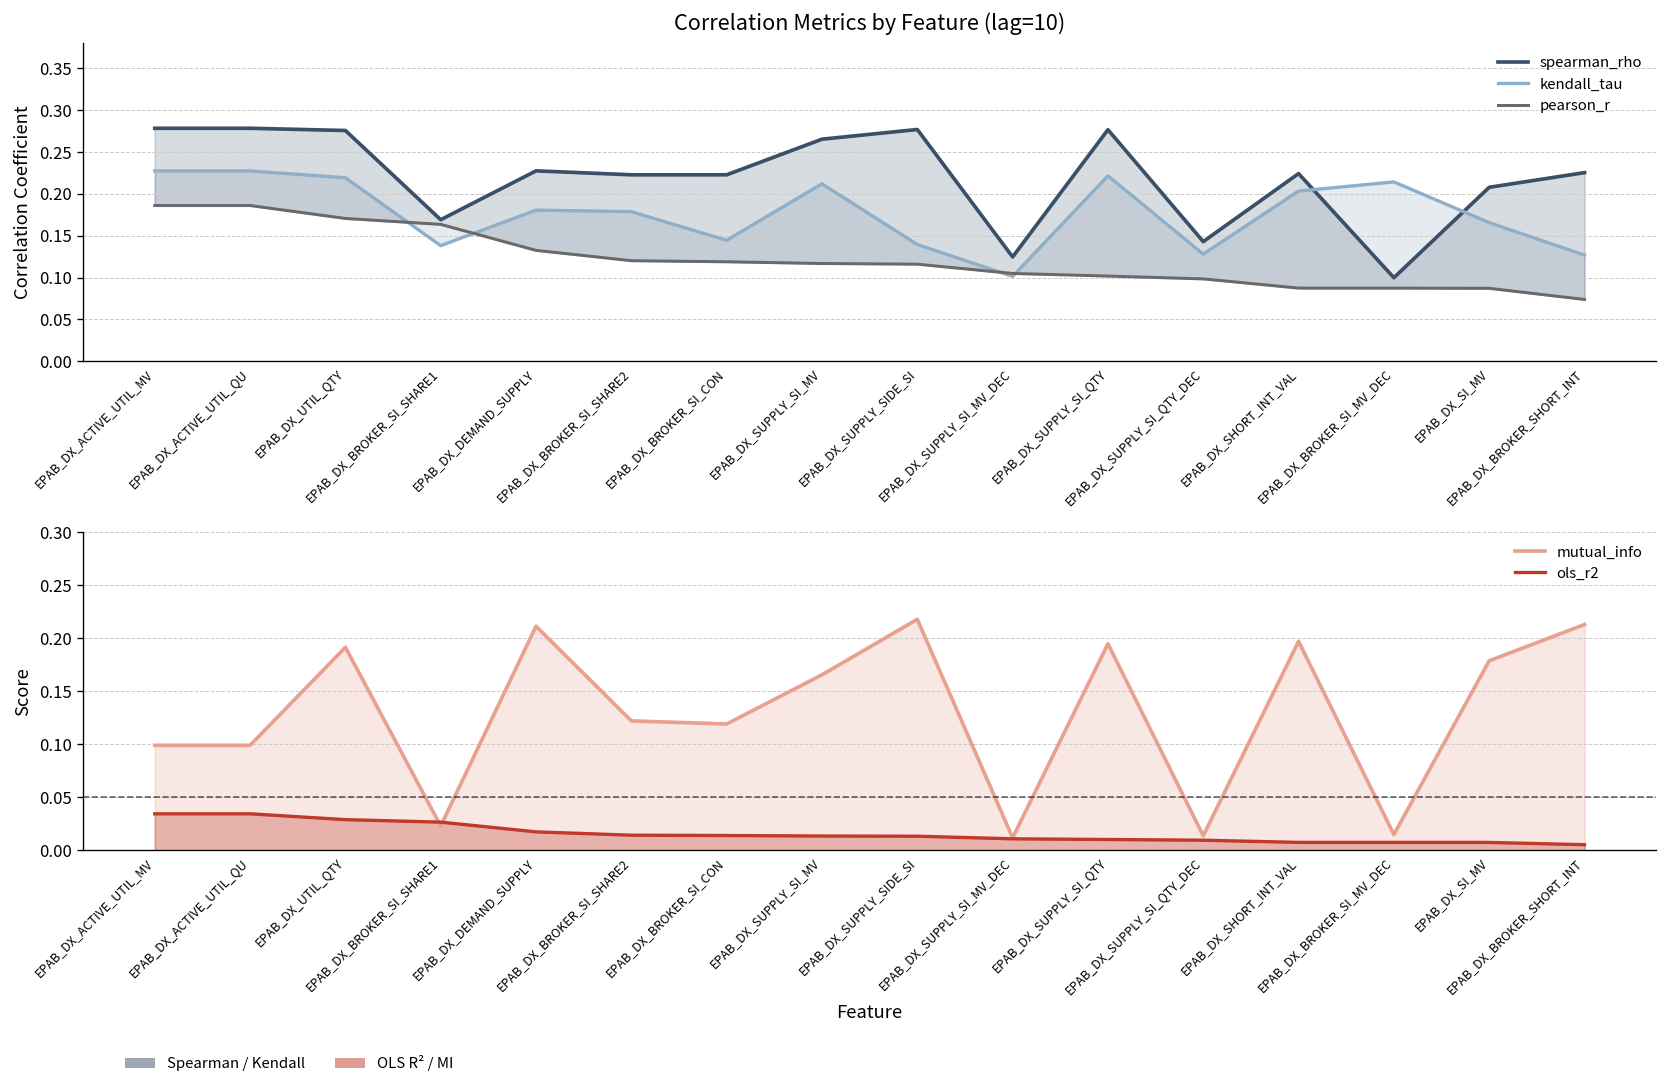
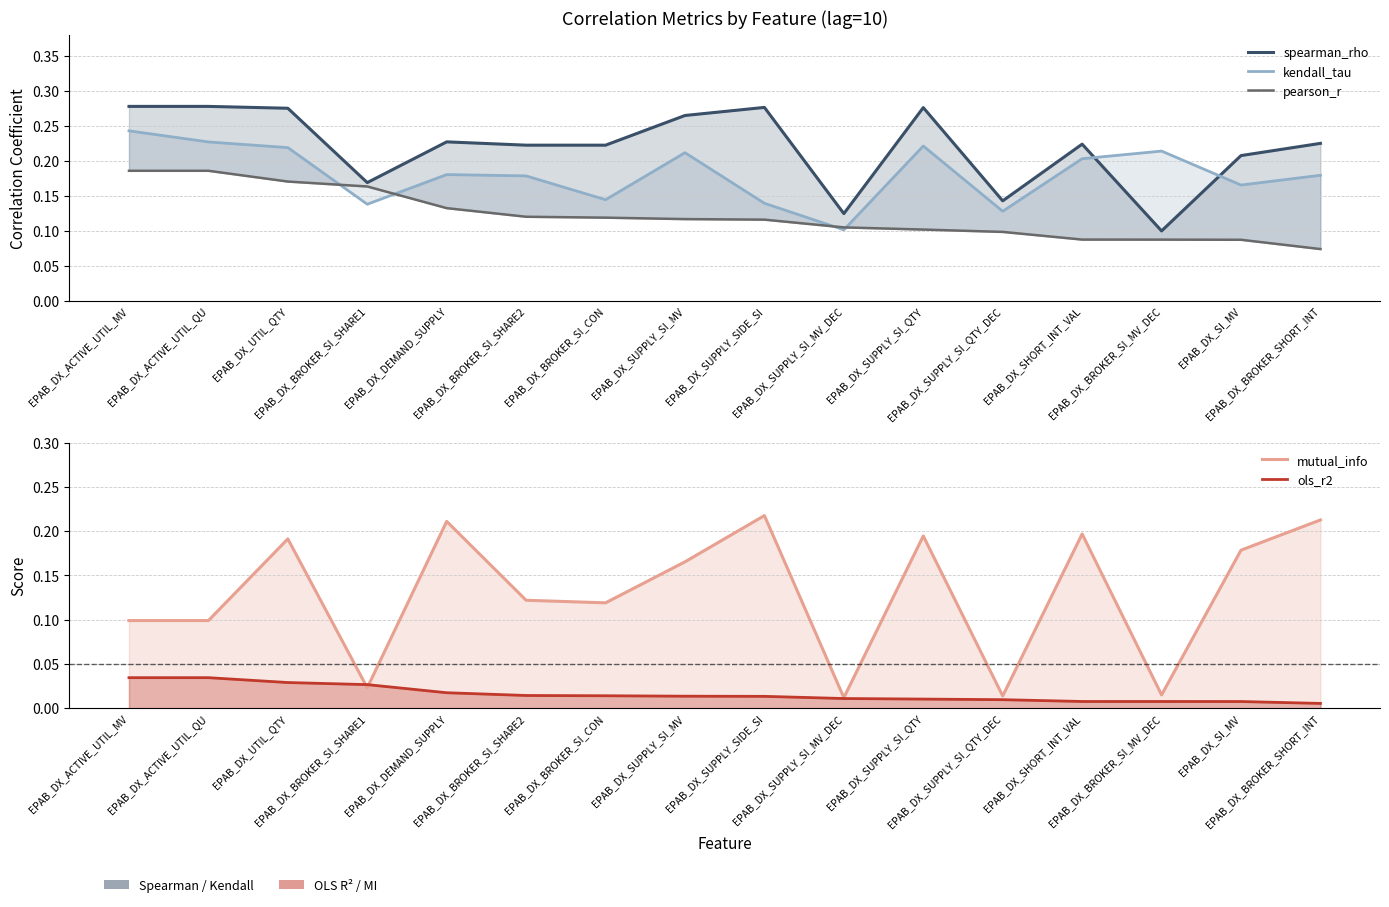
Correlation Metrics by Feature (lag=10), kendall_tau, EPAB_DX_ACTIVE_UTIL_MV: 0.23 -> 0.24
Correlation Metrics by Feature (lag=10), kendall_tau, EPAB_DX_BROKER_SHORT_INT: 0.13 -> 0.18
